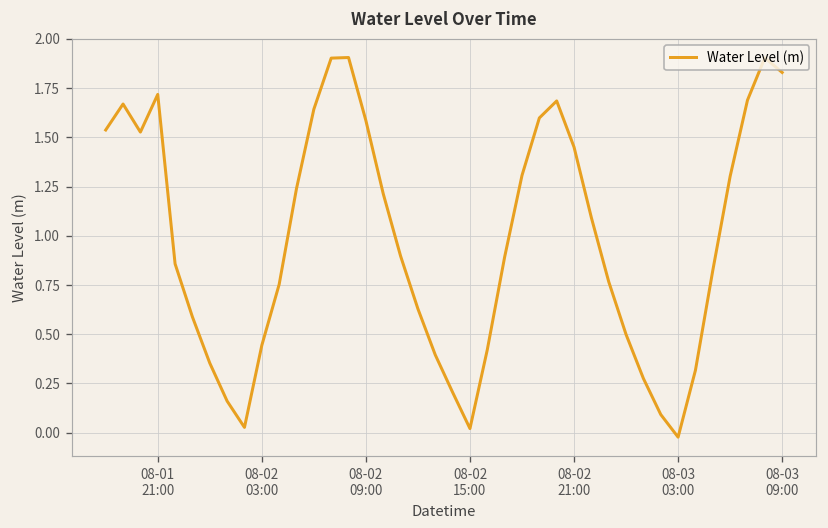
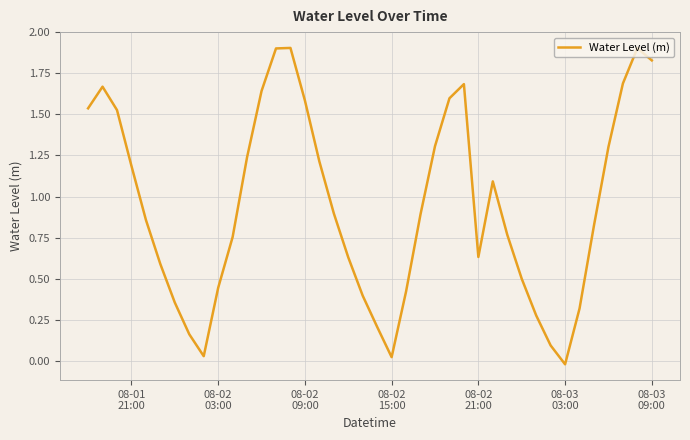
08-01 21:00: 1.72 -> 1.19
08-02 21:00: 1.45 -> 0.63
